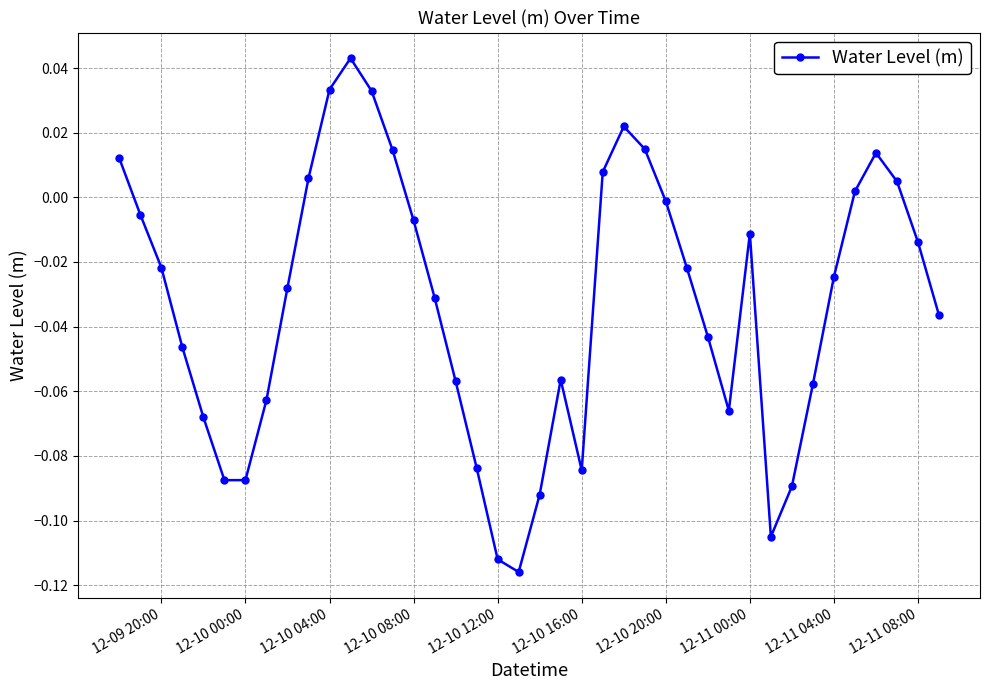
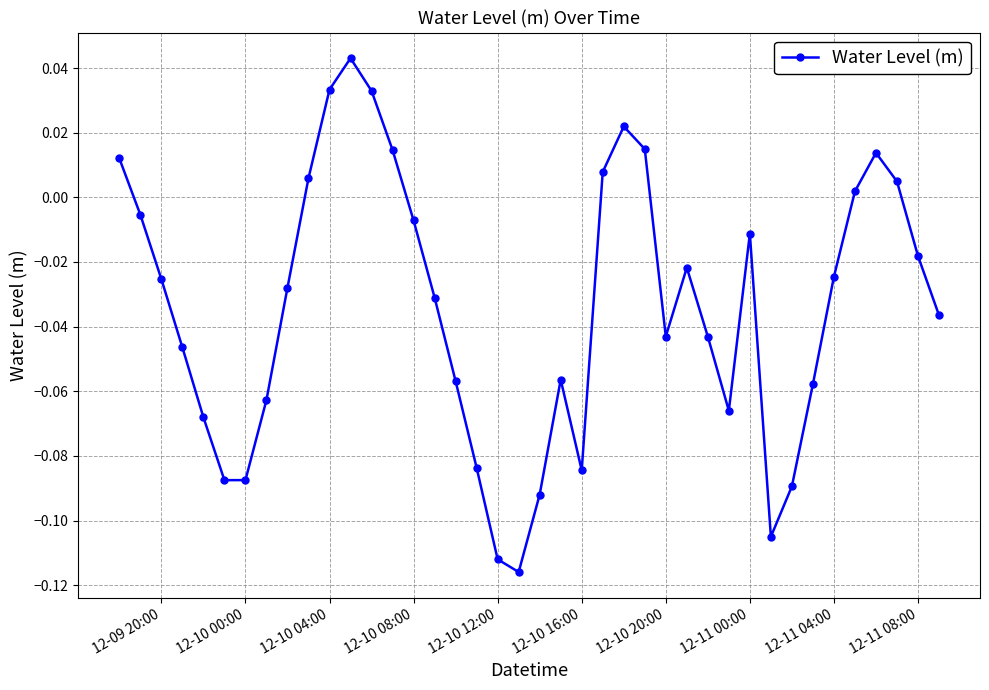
12-09 20:00: -0.022 -> -0.025
12-10 20:00: -0.001 -> -0.043
12-11 08:00: -0.014 -> -0.018
